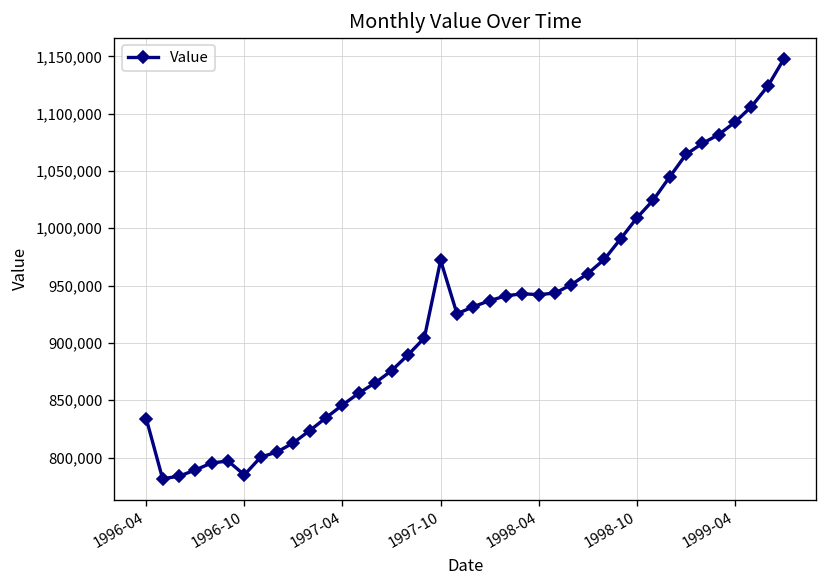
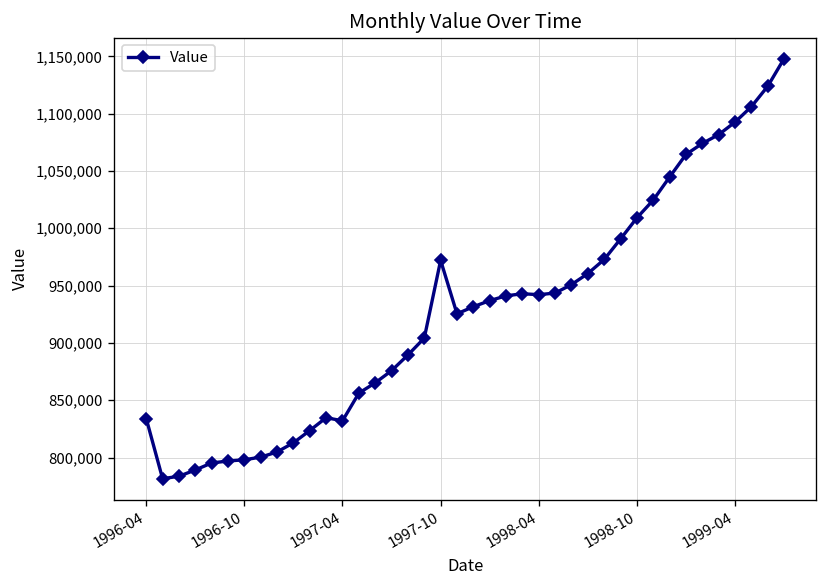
1996-10: 780,000 -> 800,000
1997-04: 850,000 -> 830,000
